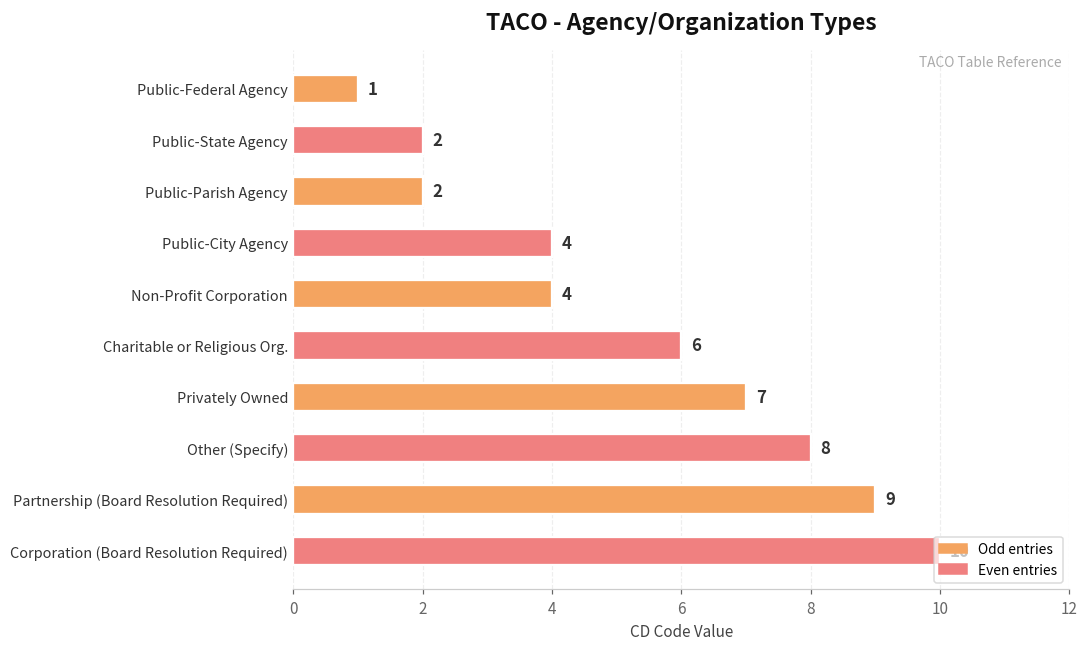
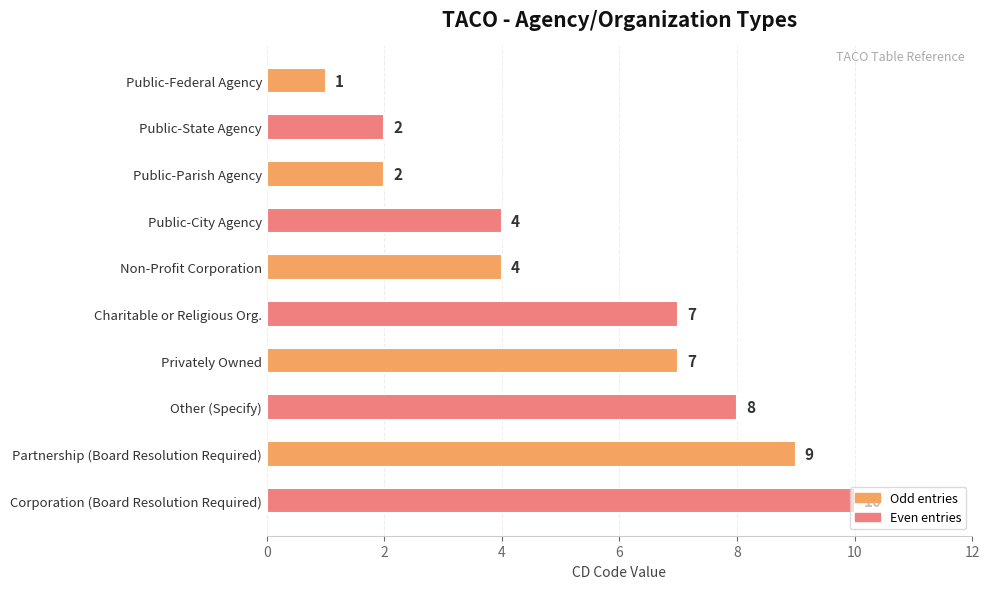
Charitable or Religious Org.: 6 -> 7
